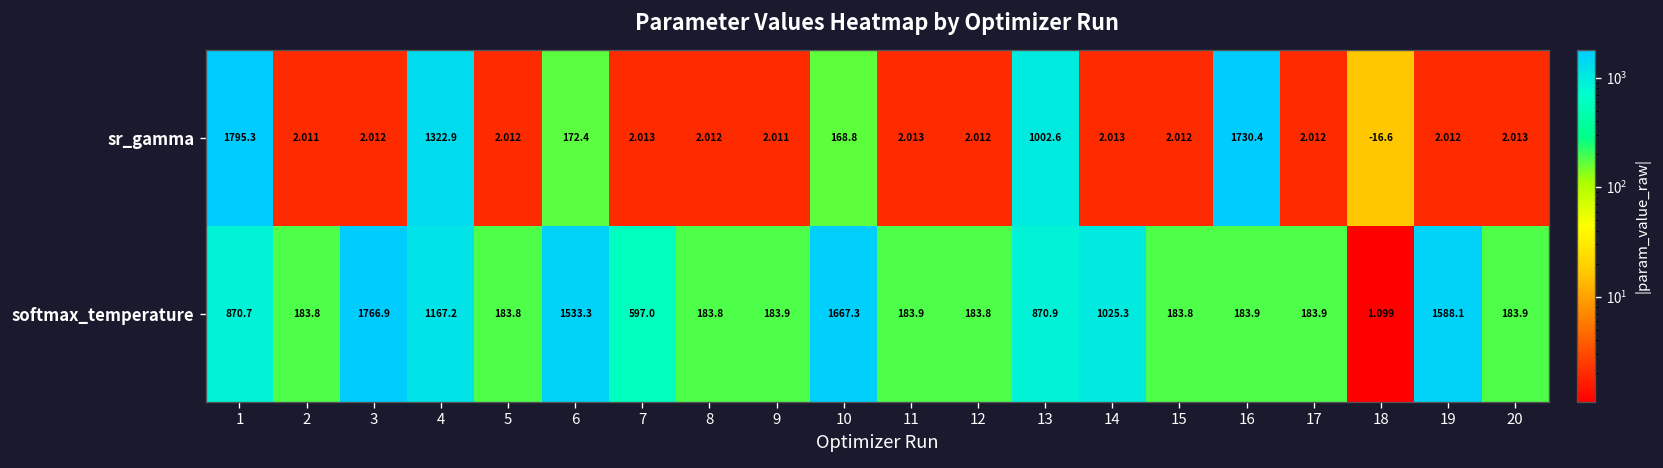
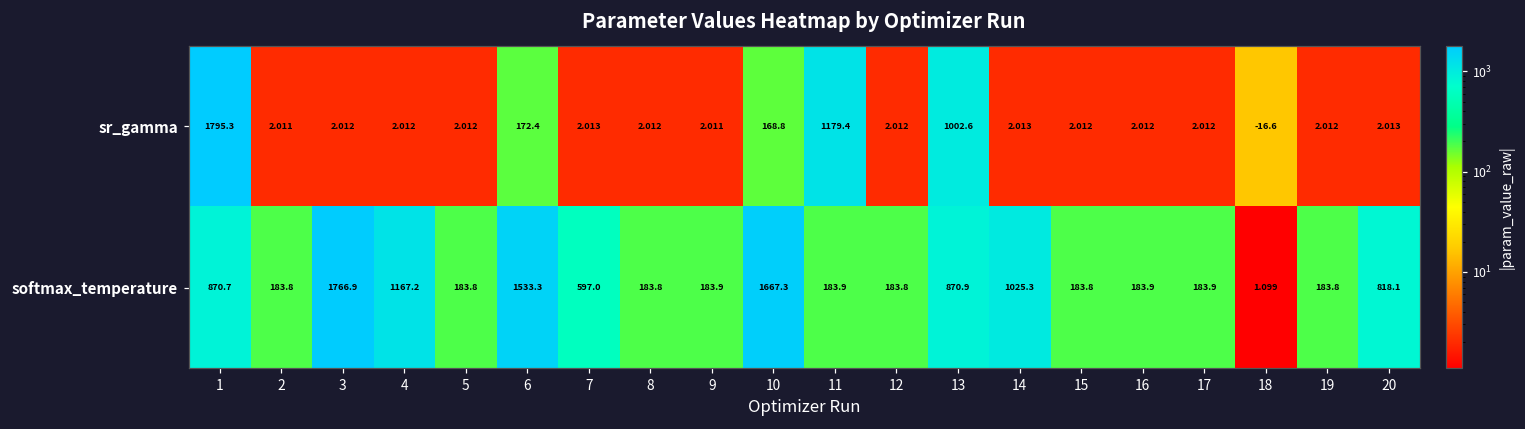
sr_gamma, 4: 1322.9 -> 2.012
sr_gamma, 11: 2.013 -> 1179.4
sr_gamma, 16: 1730.4 -> 2.012
softmax_temperature, 19: 1588.1 -> 183.8
softmax_temperature, 20: 183.9 -> 818.1
